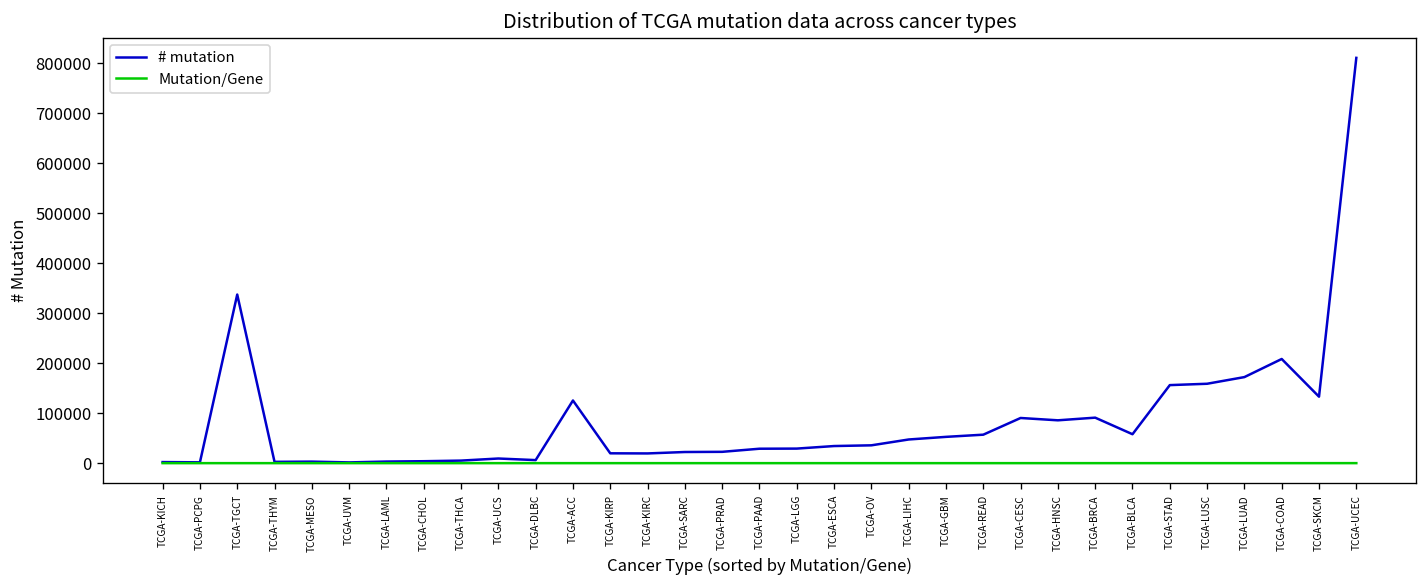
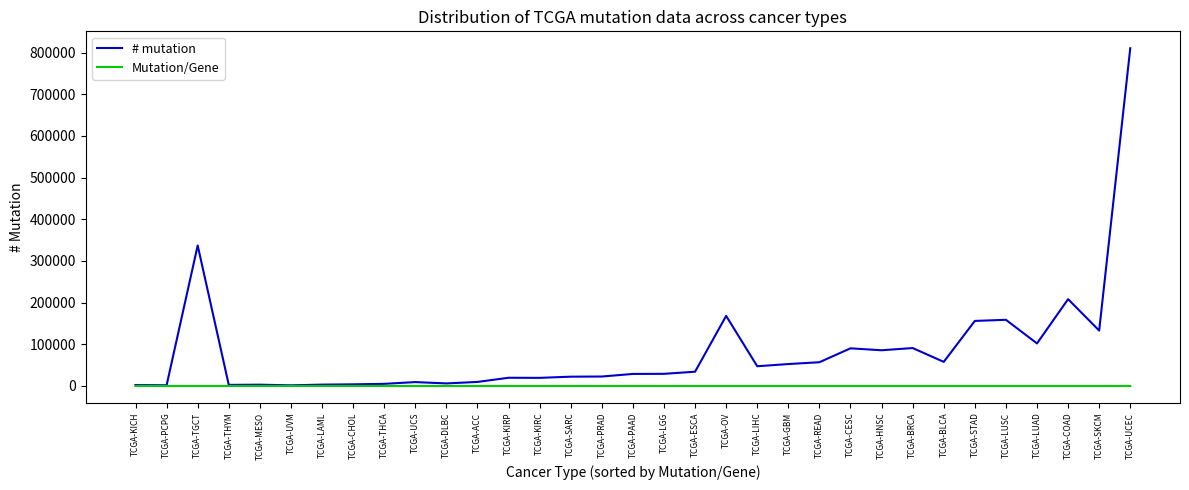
# mutation, TCGA-ACC: 130000 -> 10000
# mutation, TCGA-OV: 40000 -> 170000
# mutation, TCGA-LUAD: 170000 -> 100000
